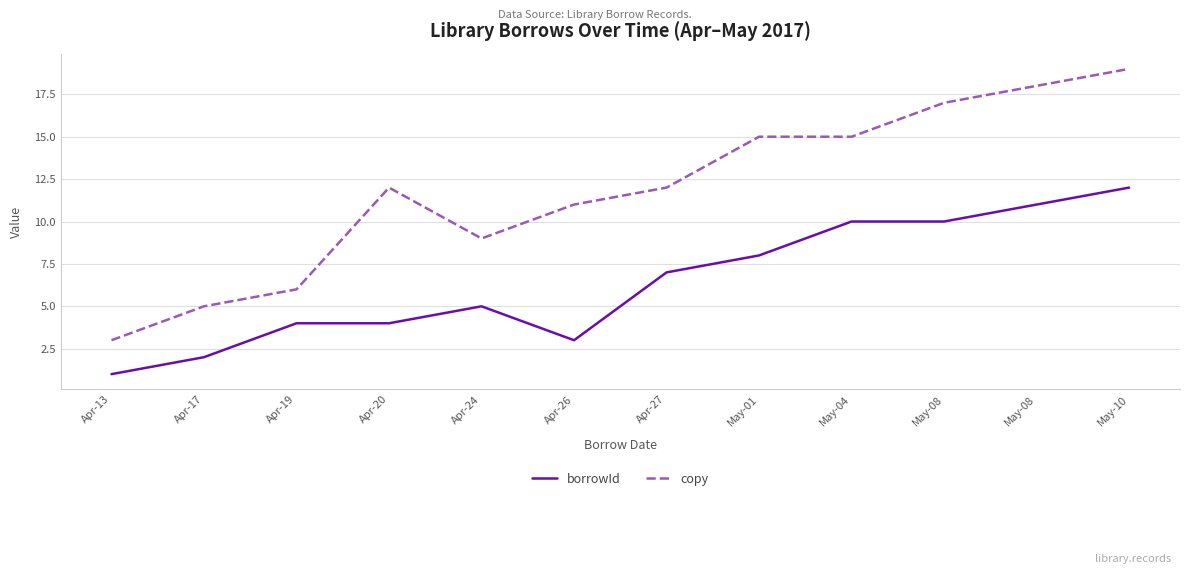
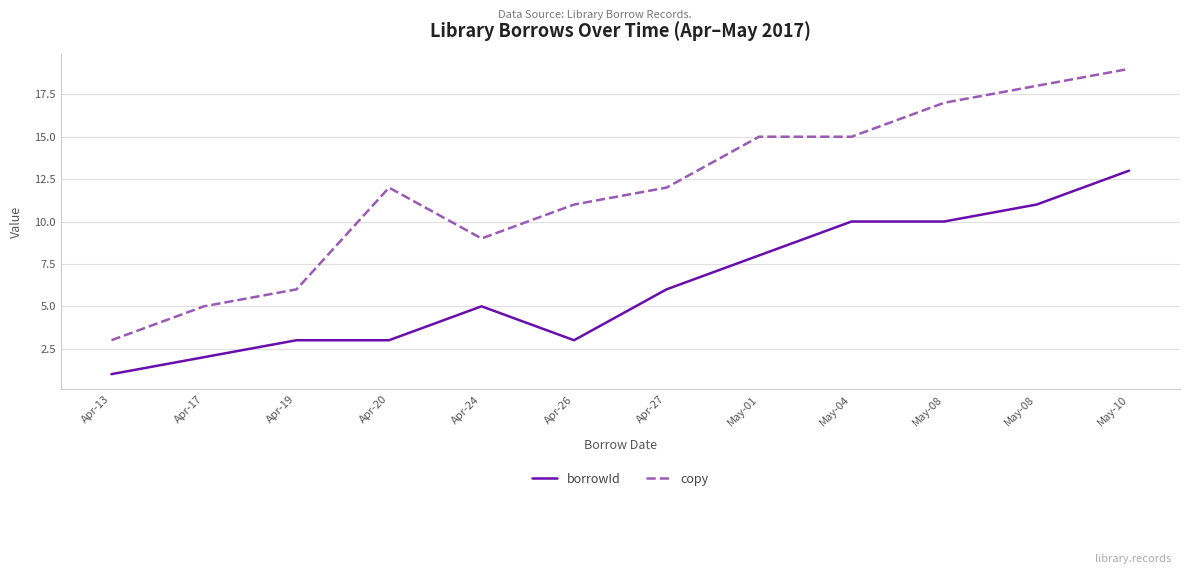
borrowId, Apr-19: 4 -> 3
borrowId, Apr-20: 4 -> 3
borrowId, Apr-27: 7 -> 6
borrowId, May-10: 12 -> 13
